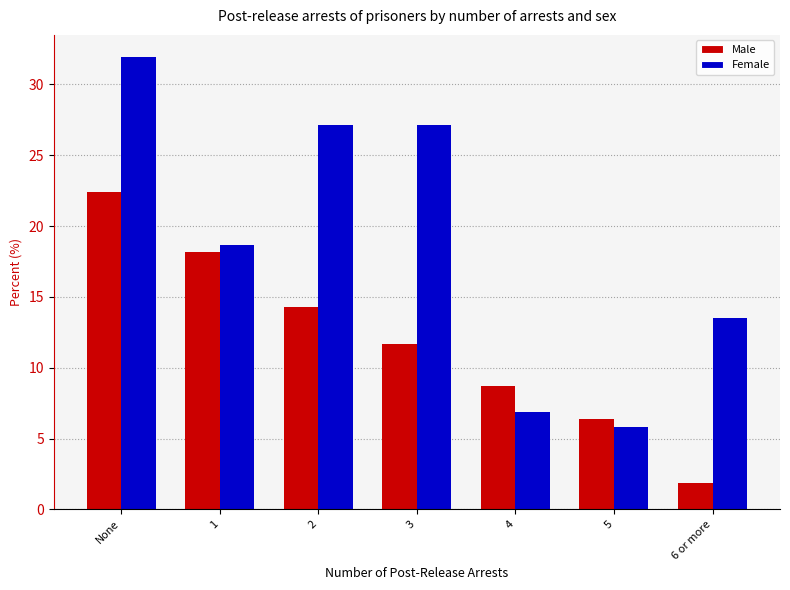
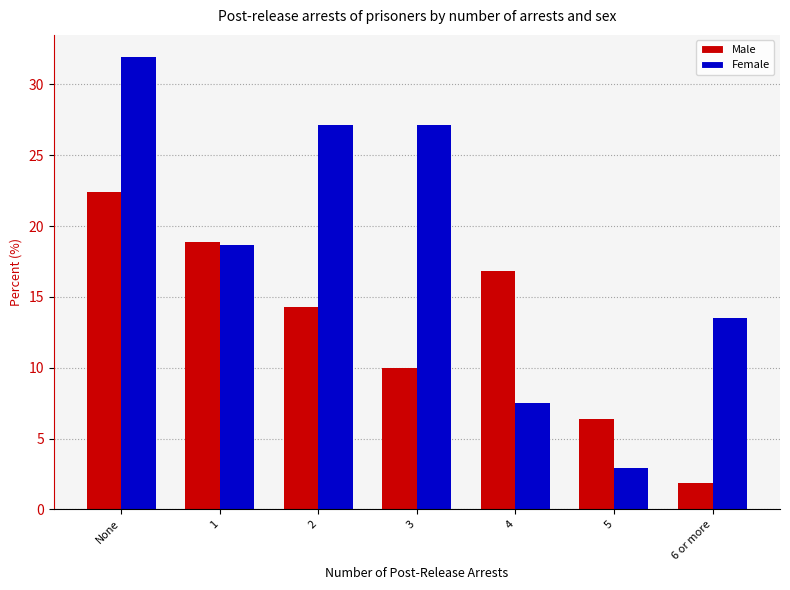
Male, 1: 18.2 -> 18.9
Male, 3: 11.7 -> 10.0
Male, 4: 8.7 -> 16.8
Female, 4: 6.9 -> 7.5
Female, 5: 5.8 -> 2.9
